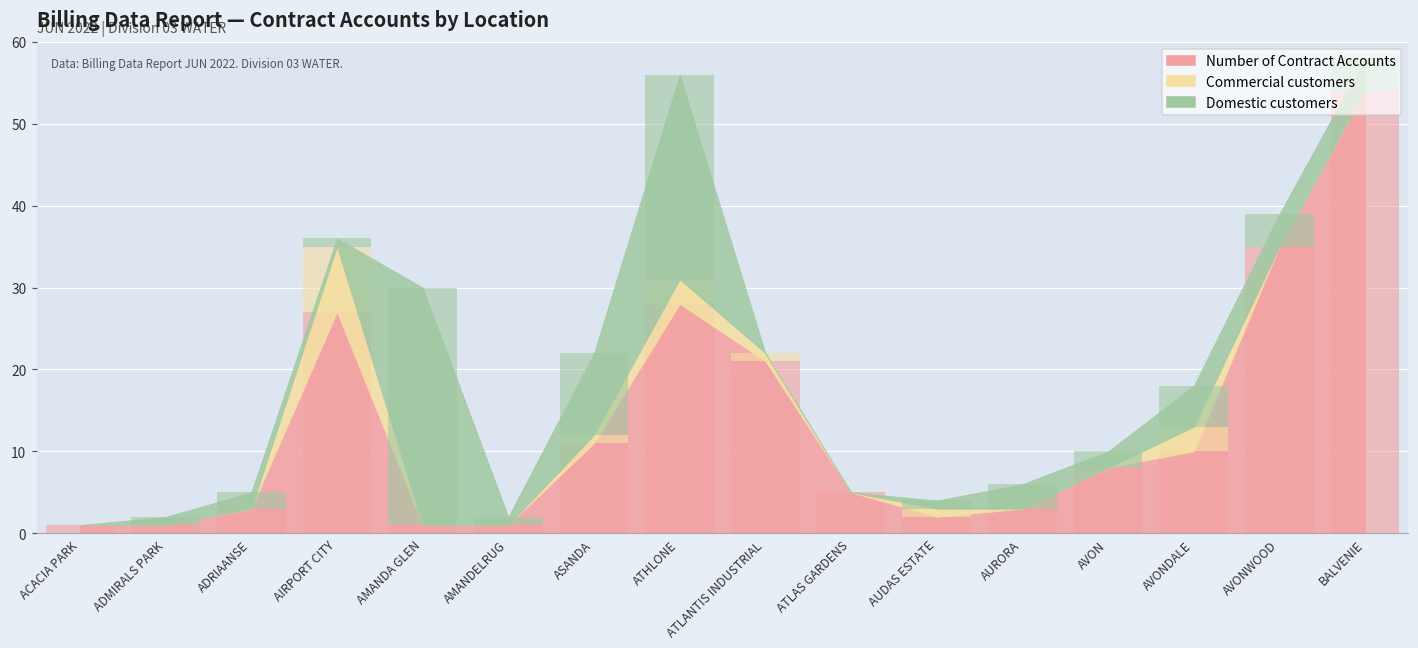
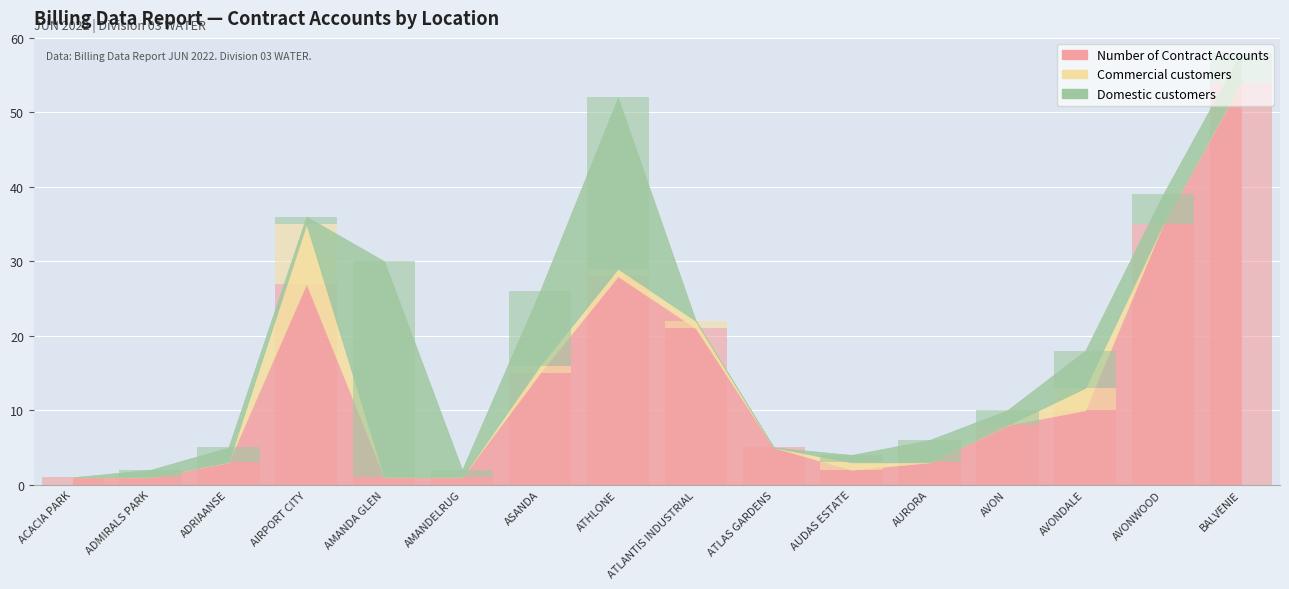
Number of Contract Accounts, ASANDA: 11 -> 15
Commercial customers, ATHLONE: 3 -> 1
Domestic customers, ATHLONE: 25 -> 23
